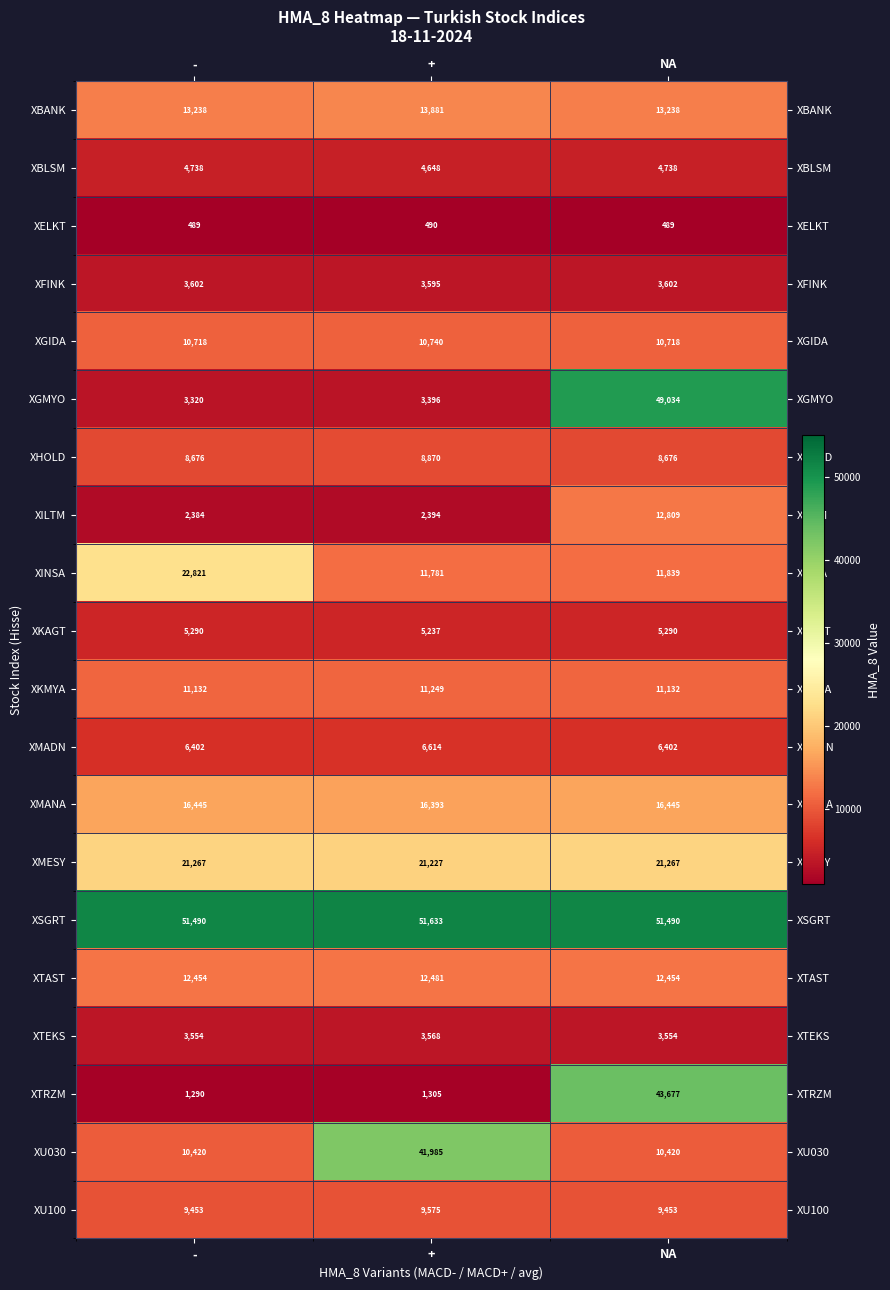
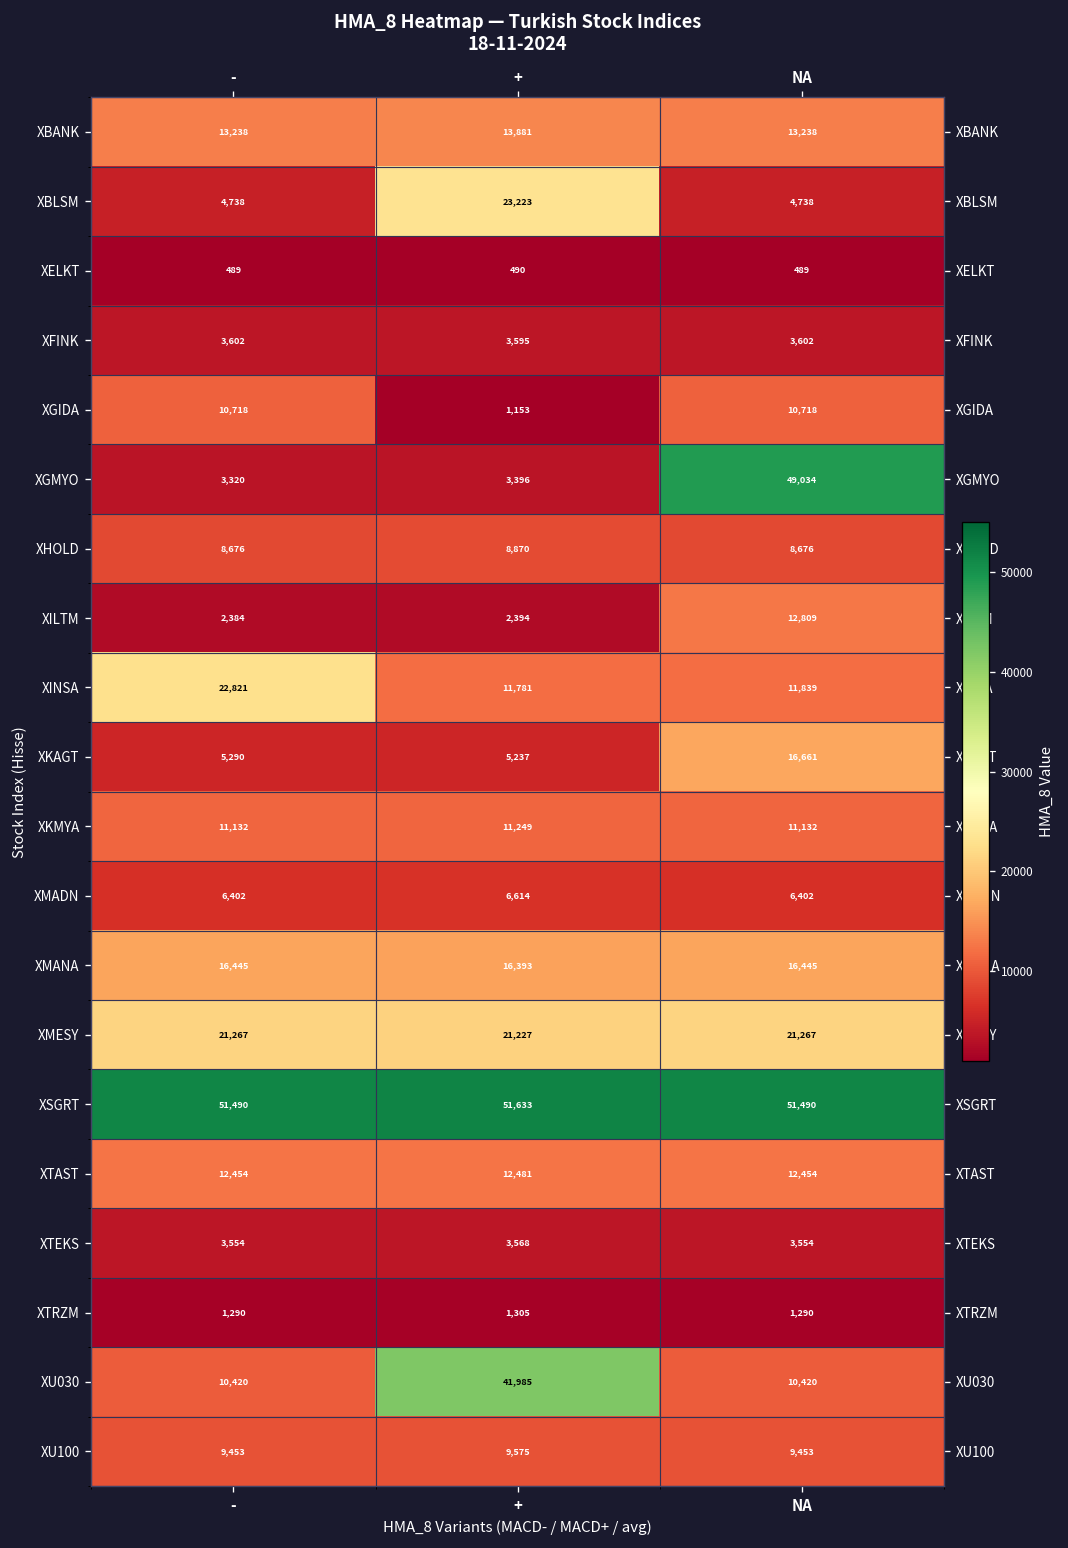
XBLSM, +: 4,648 -> 23,223
XGIDA, +: 10,740 -> 1,153
XKAGT, NA: 5,290 -> 16,661
XTRZM, NA: 43,677 -> 1,290
